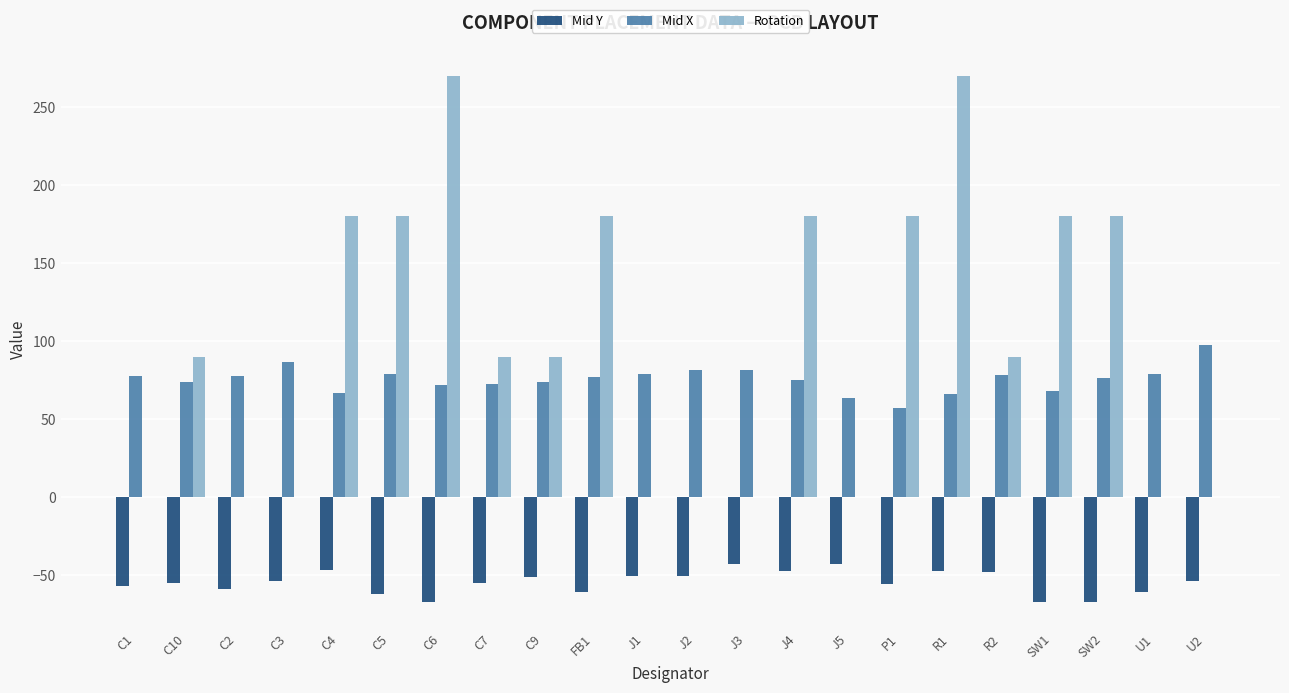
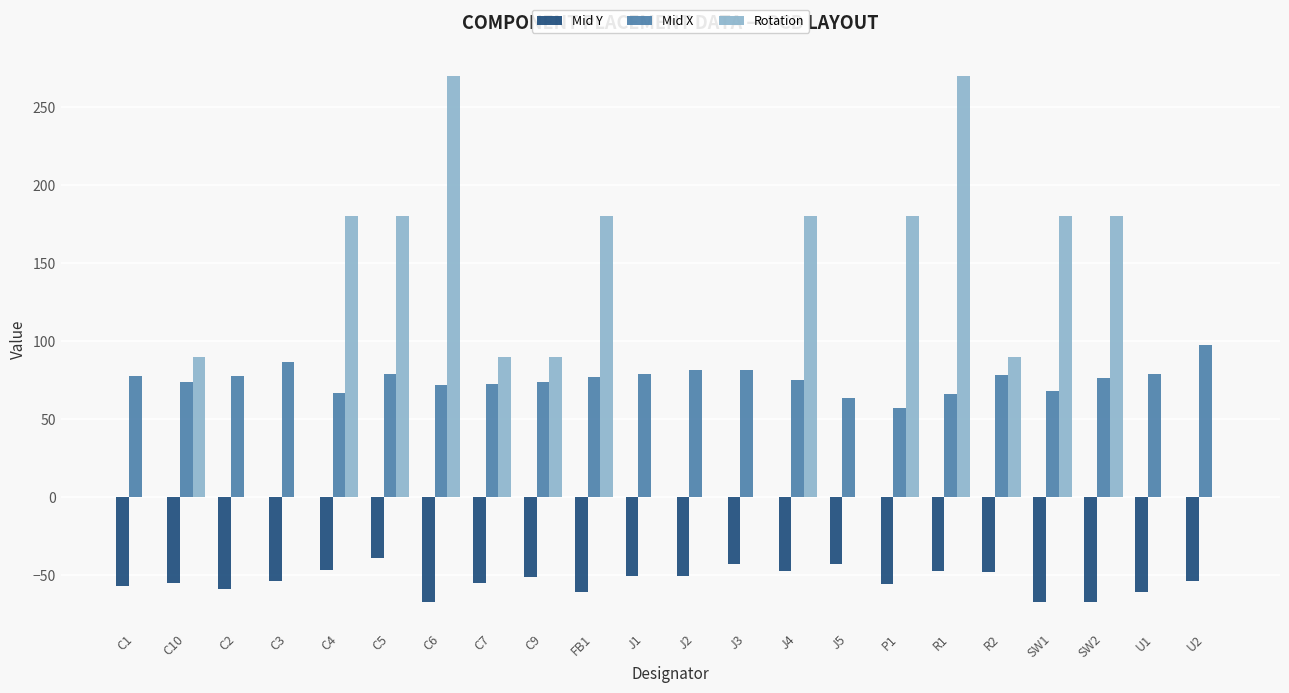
Mid Y, C5: -62 -> -39
